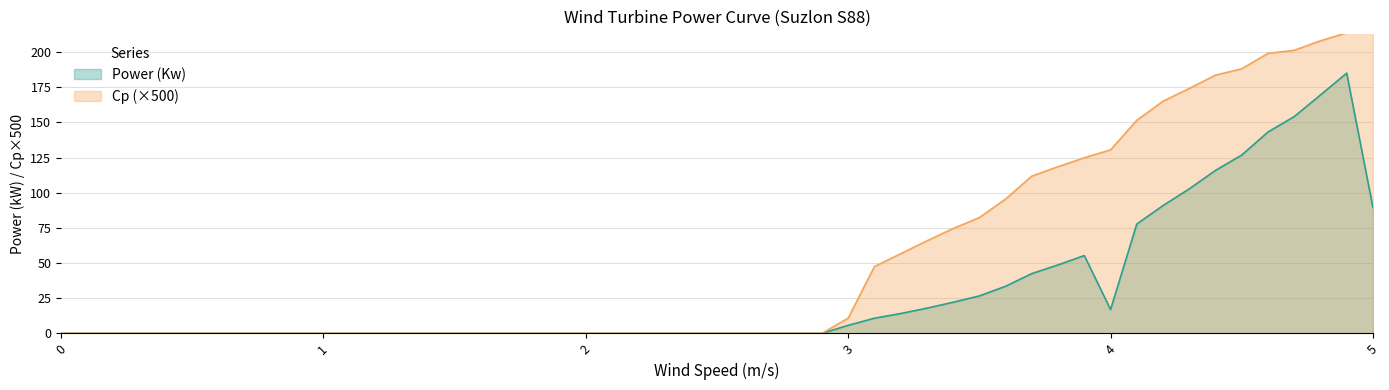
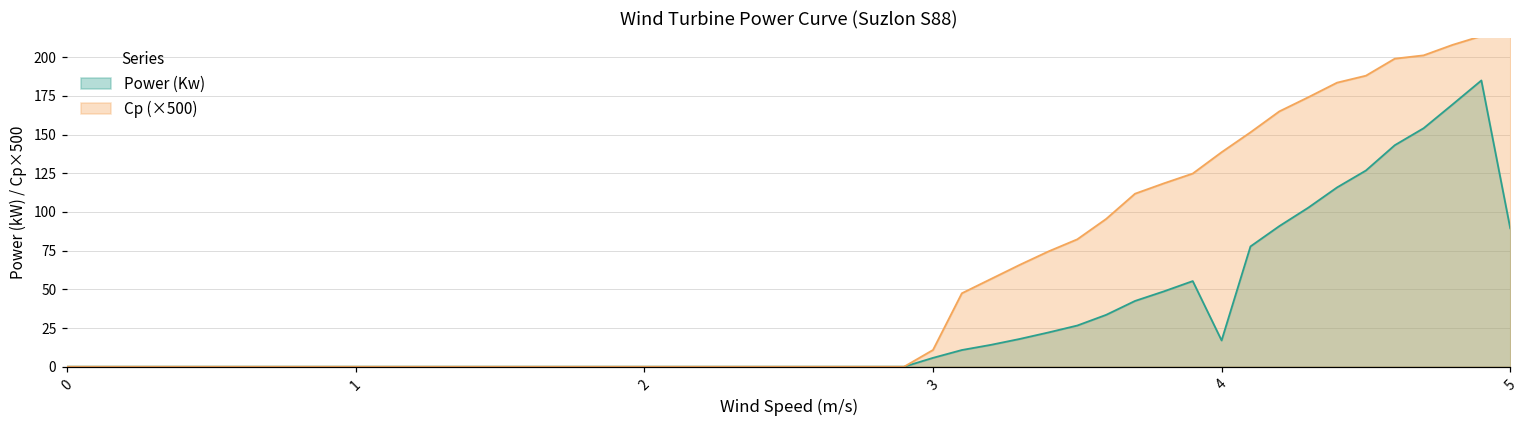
Cp (×500), 4: 130 -> 139
